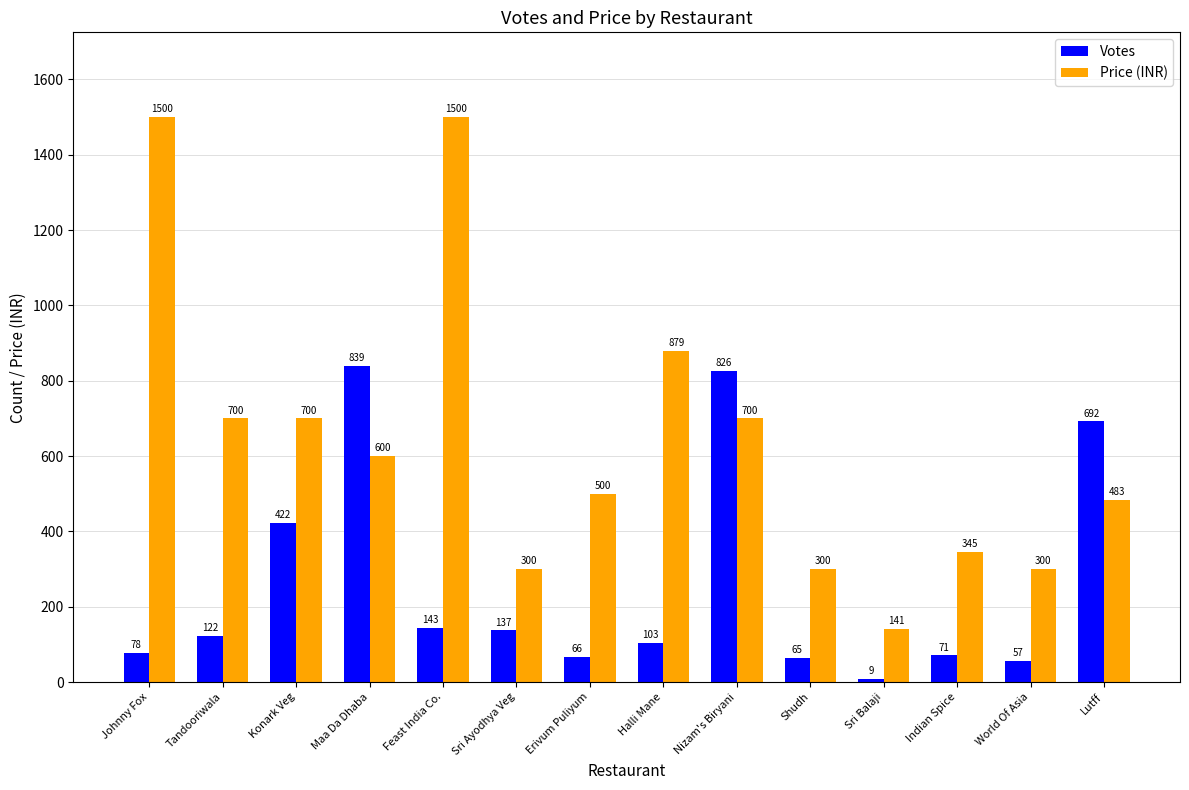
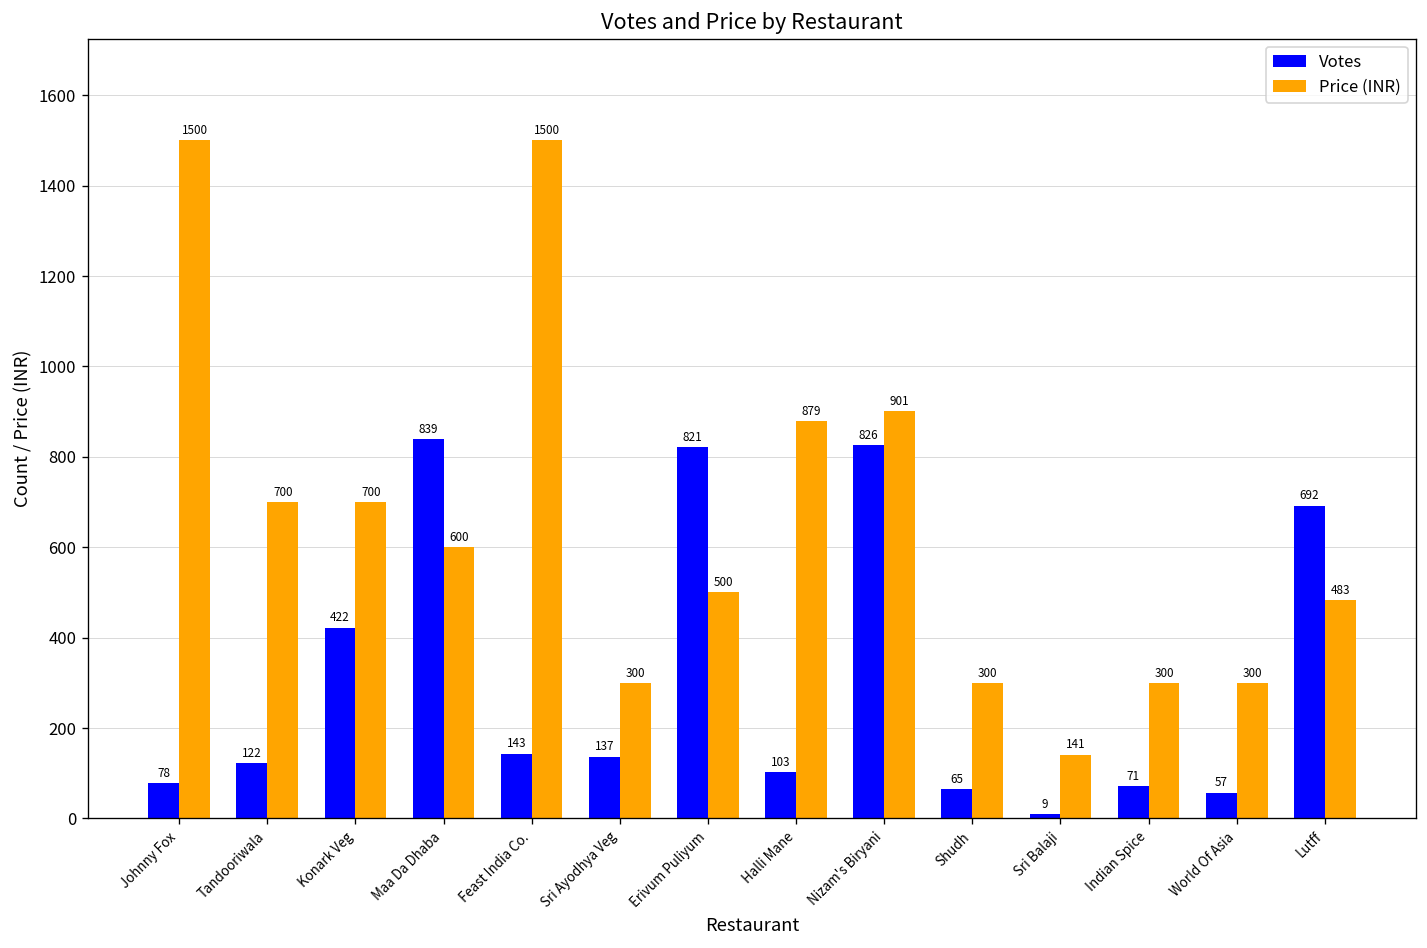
Votes, Erivum Puliyum: 66 -> 821
Price (INR), Nizam's Biryani: 700 -> 901
Price (INR), Indian Spice: 345 -> 300
